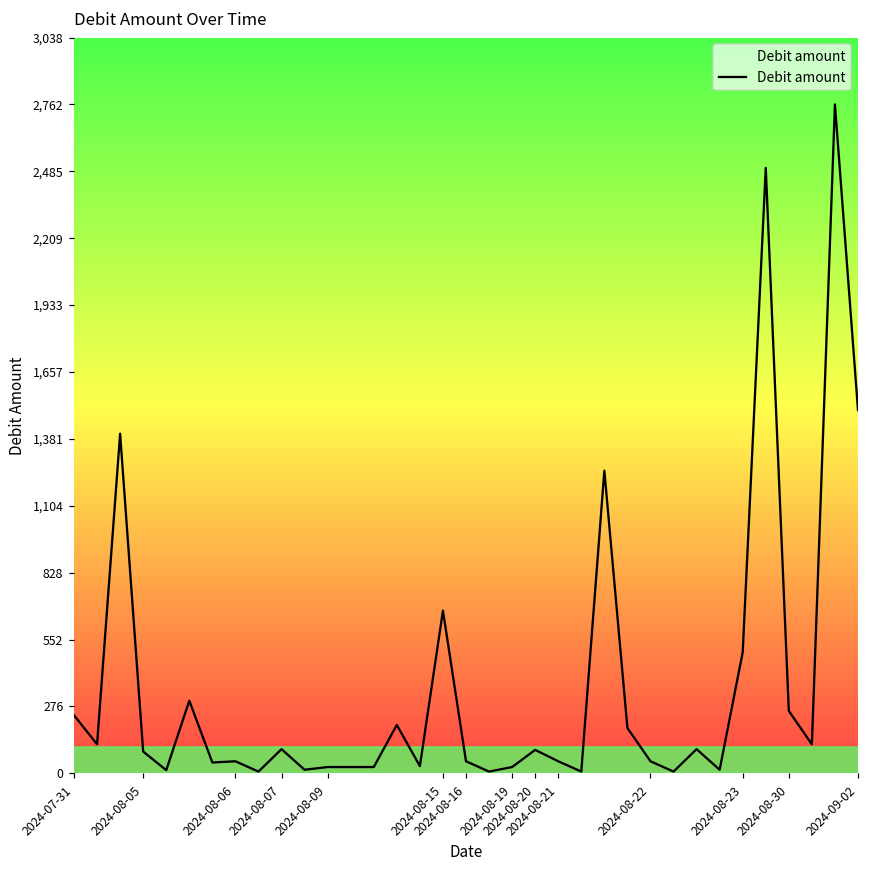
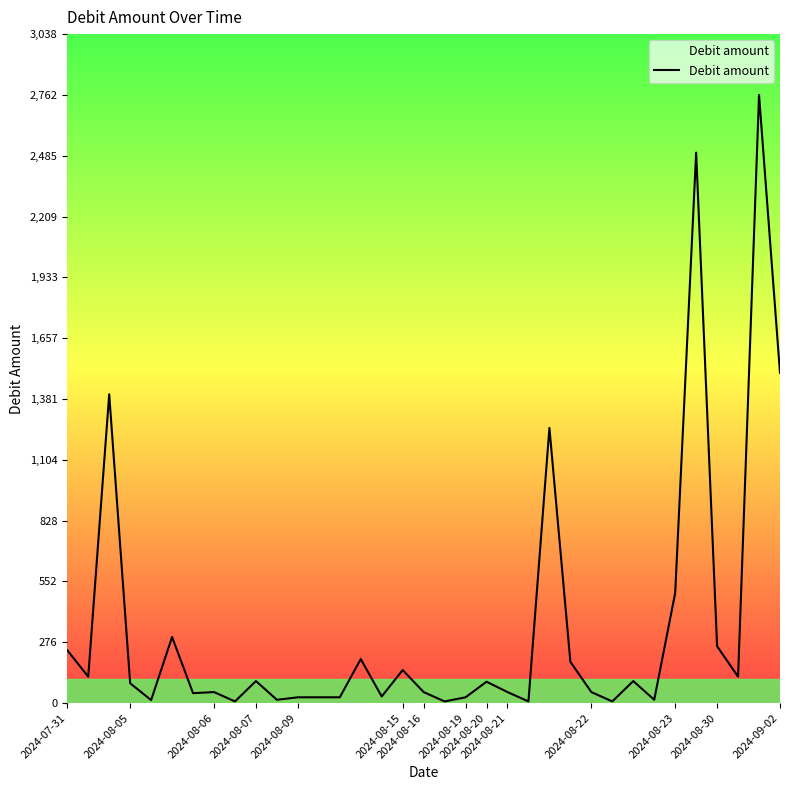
2024-08-15: 670 -> 150
